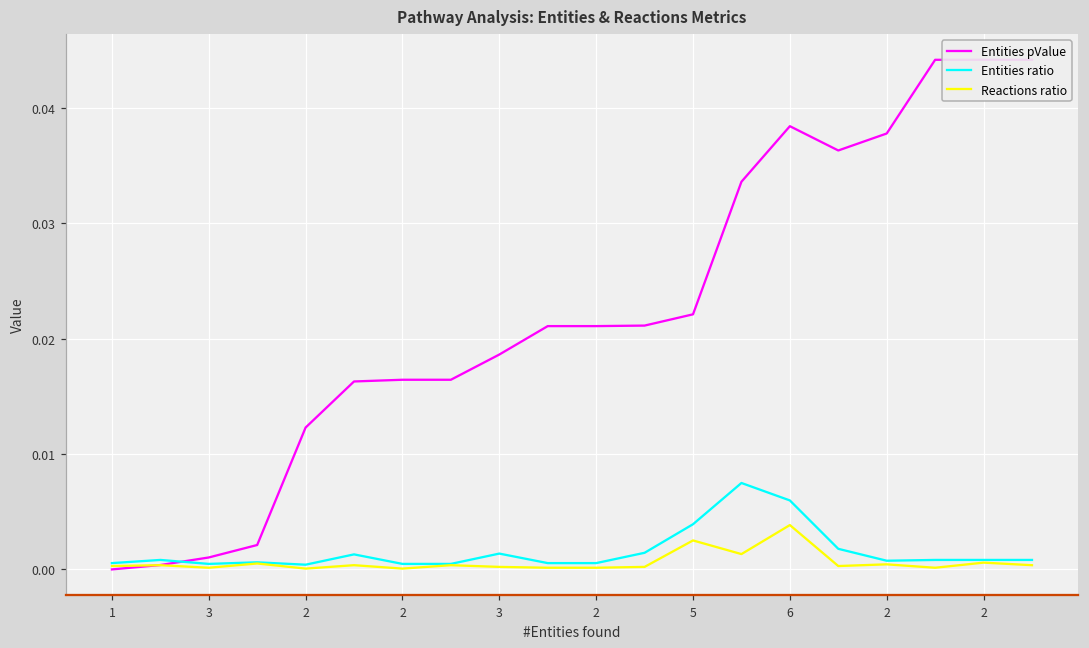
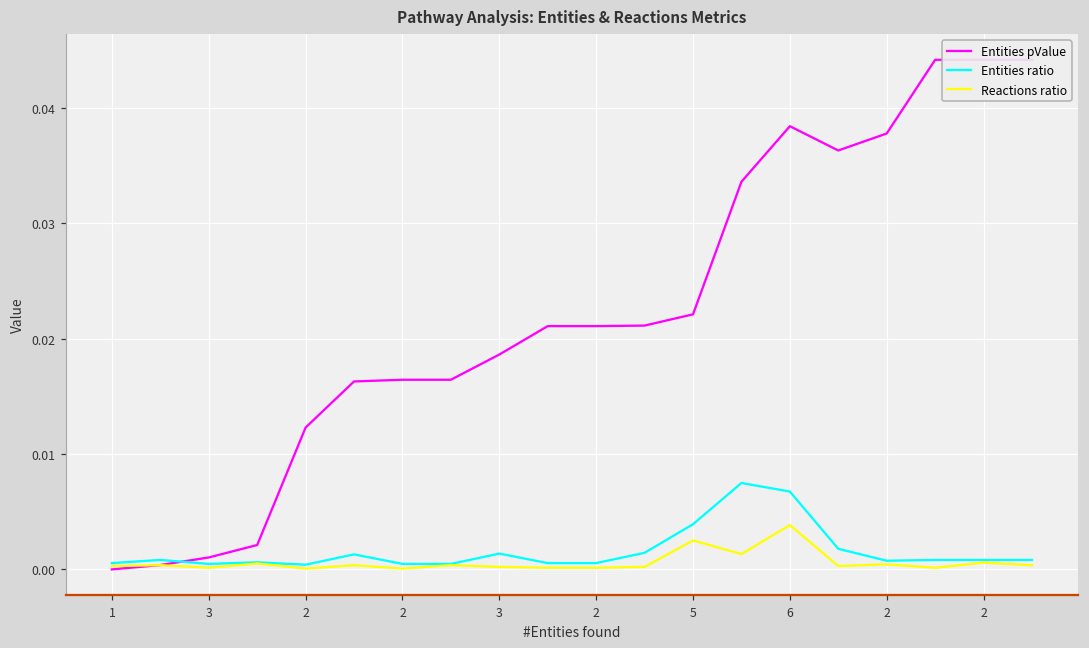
Entities ratio, 6: 0.0060 -> 0.0068
